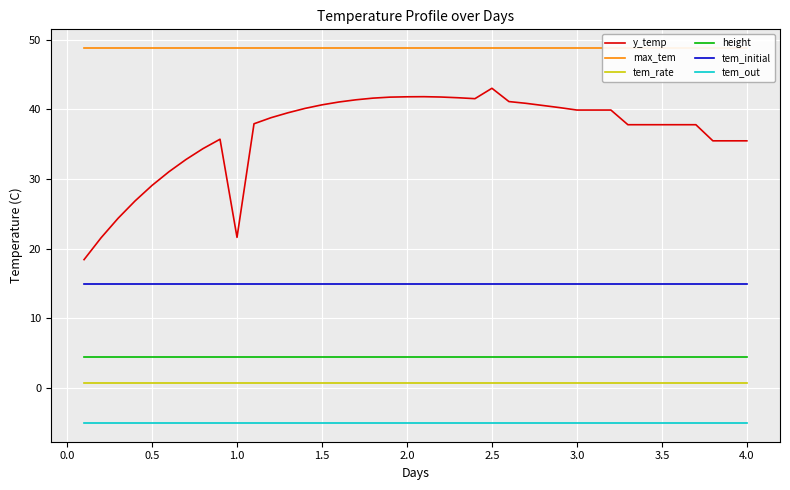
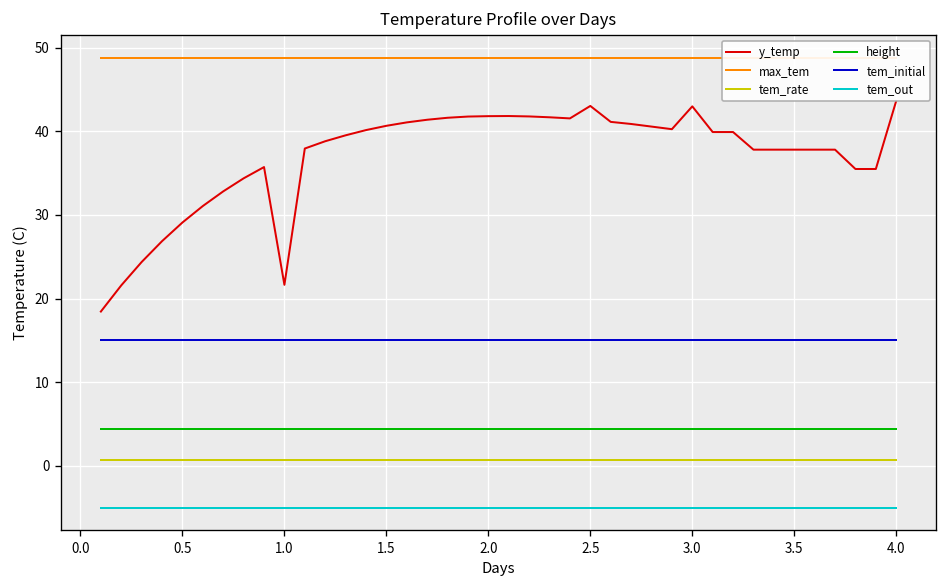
y_temp, 3.0: 40 -> 43
y_temp, 4.0: 35 -> 44
